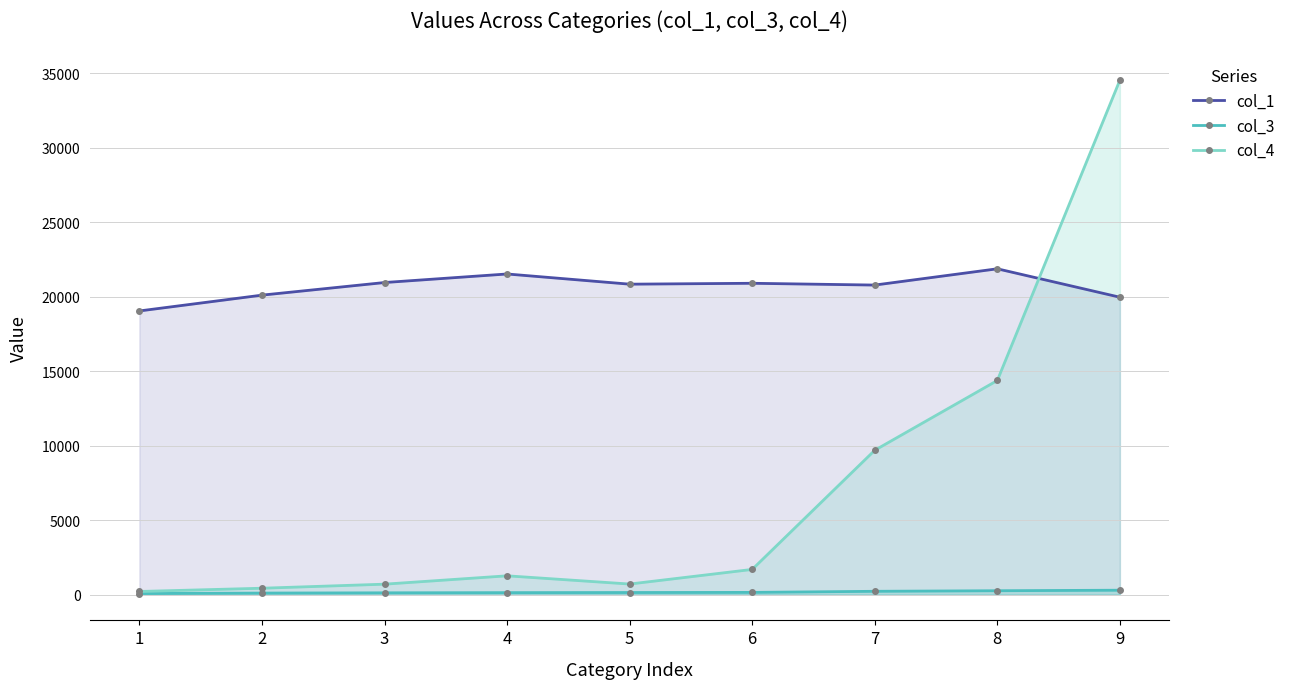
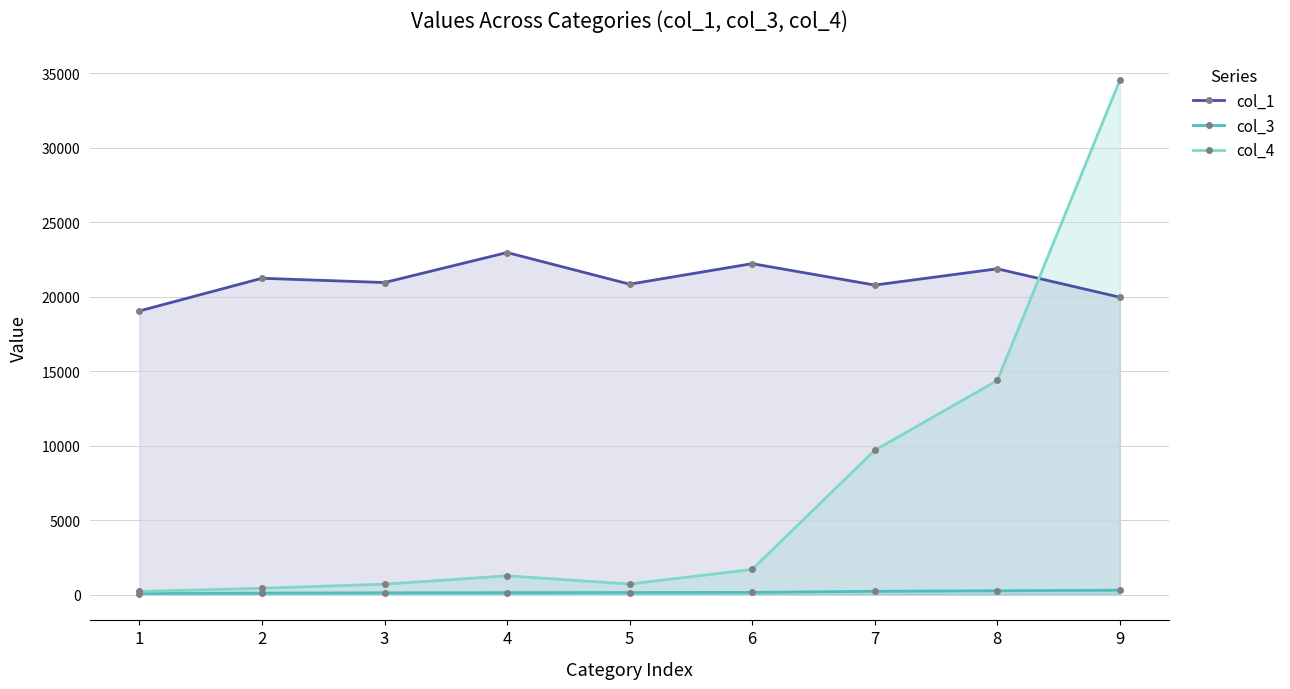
col_1, 2: 20100 -> 21200
col_1, 4: 21500 -> 23000
col_1, 6: 20900 -> 22200
